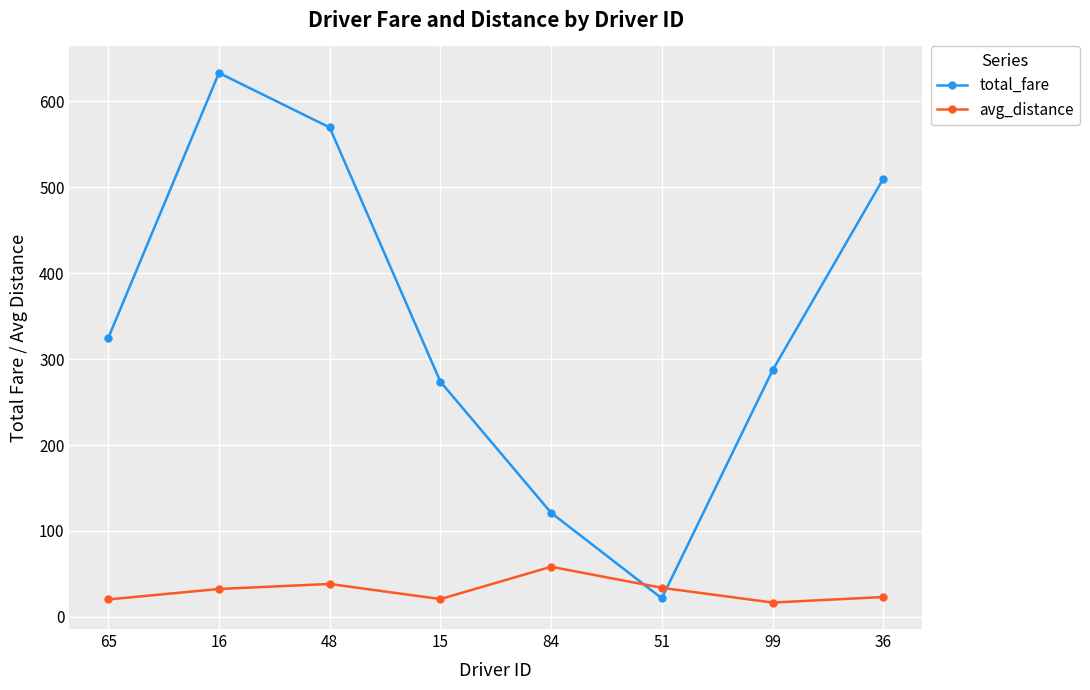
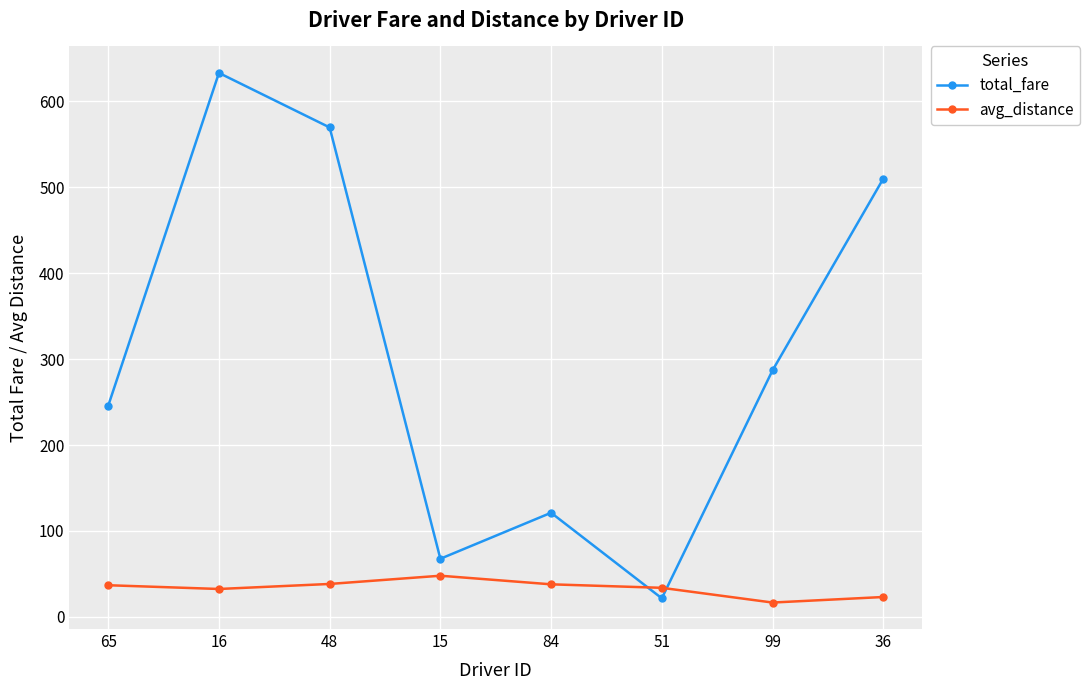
total_fare, 65: 320 -> 250
avg_distance, 65: 20 -> 40
total_fare, 15: 270 -> 70
avg_distance, 15: 20 -> 50
avg_distance, 84: 60 -> 40
